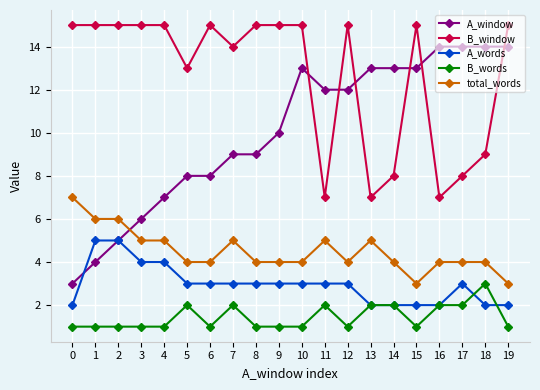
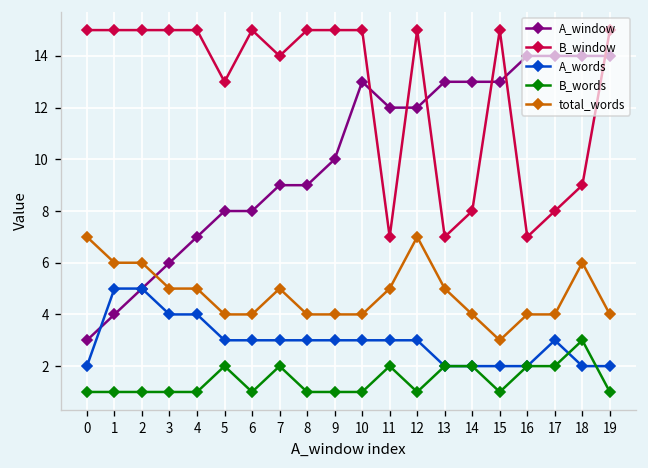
total_words, 12: 4 -> 7
total_words, 18: 4 -> 6
total_words, 19: 3 -> 4
